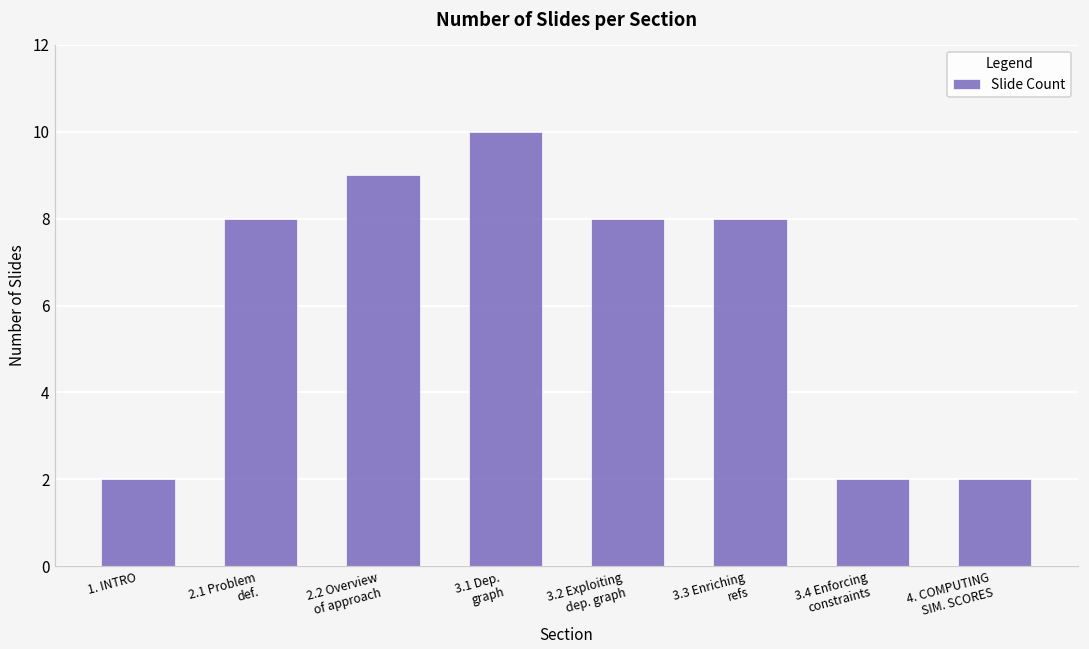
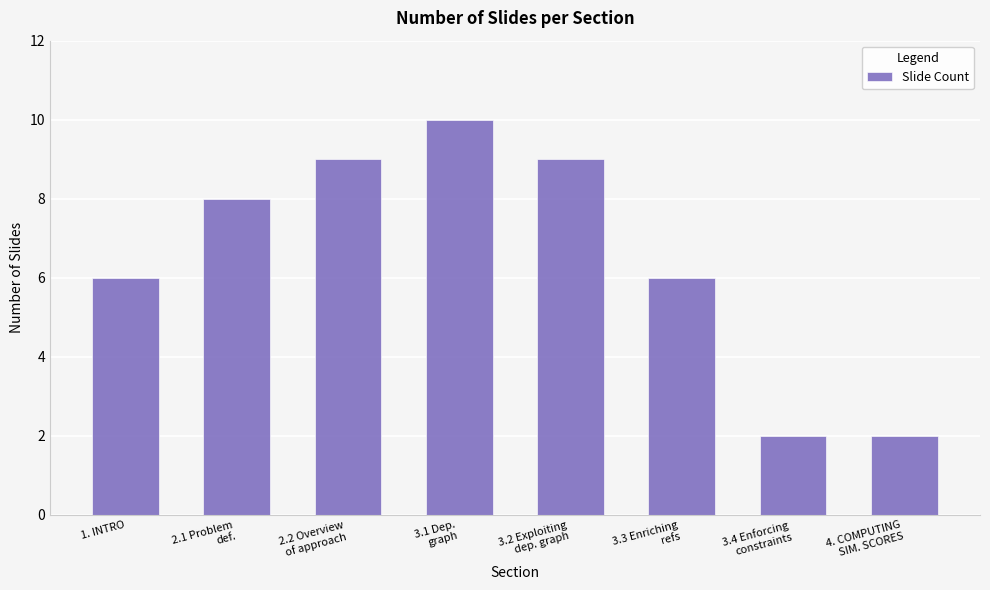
1. INTRO: 2 -> 6
3.2 Exploiting dep. graph: 8 -> 9
3.3 Enriching refs: 8 -> 6
